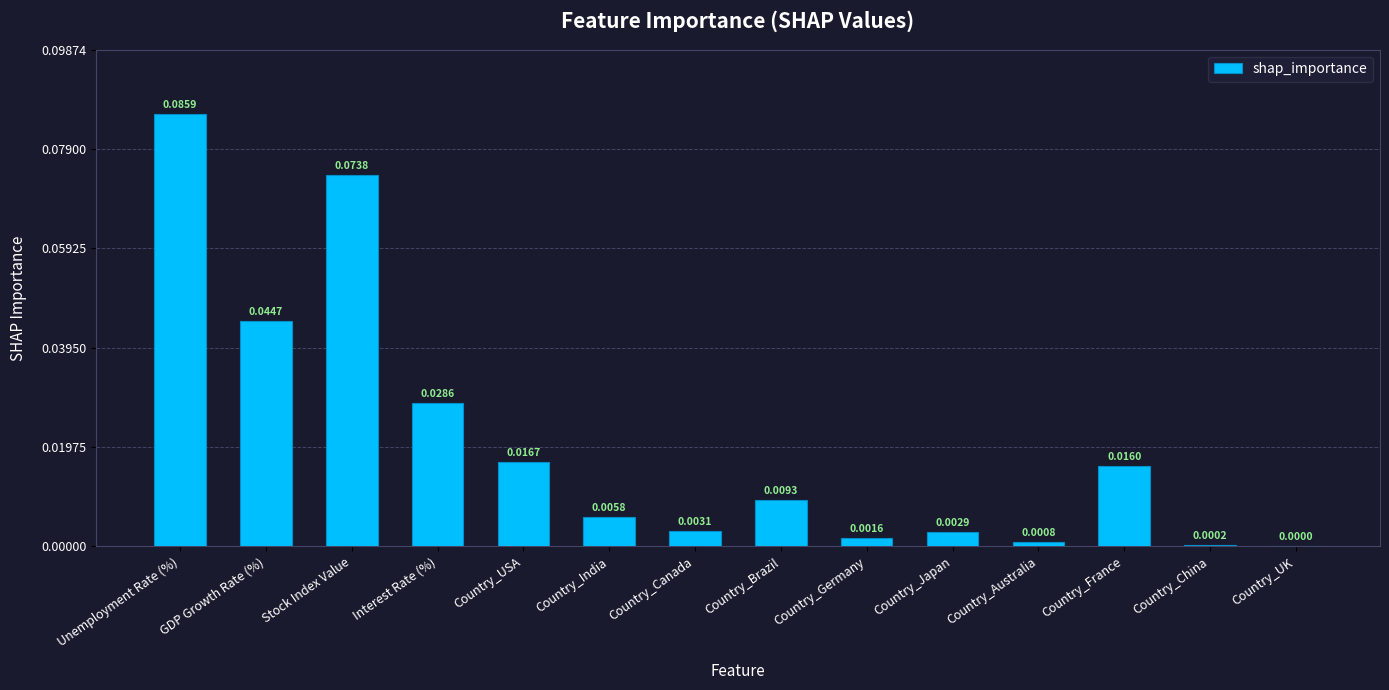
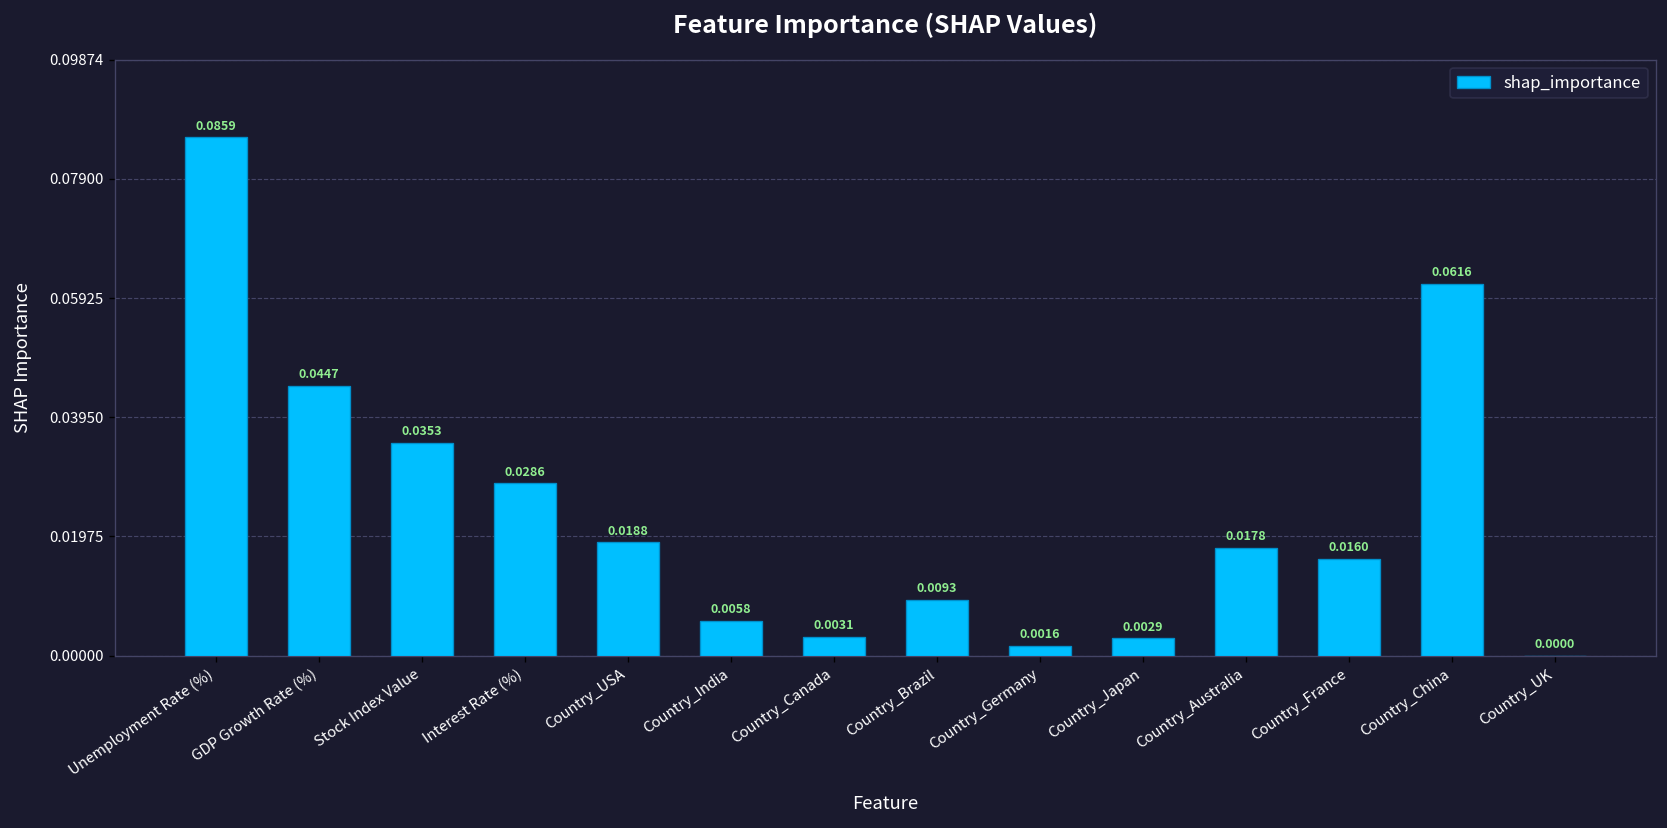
Stock Index Value: 0.0738 -> 0.0353
Country_USA: 0.0167 -> 0.0188
Country_Australia: 0.0008 -> 0.0178
Country_China: 0.0002 -> 0.0616
